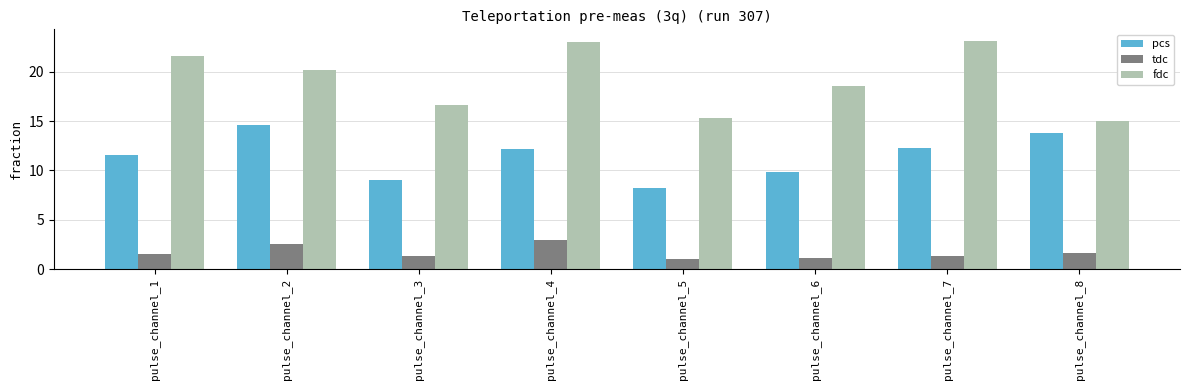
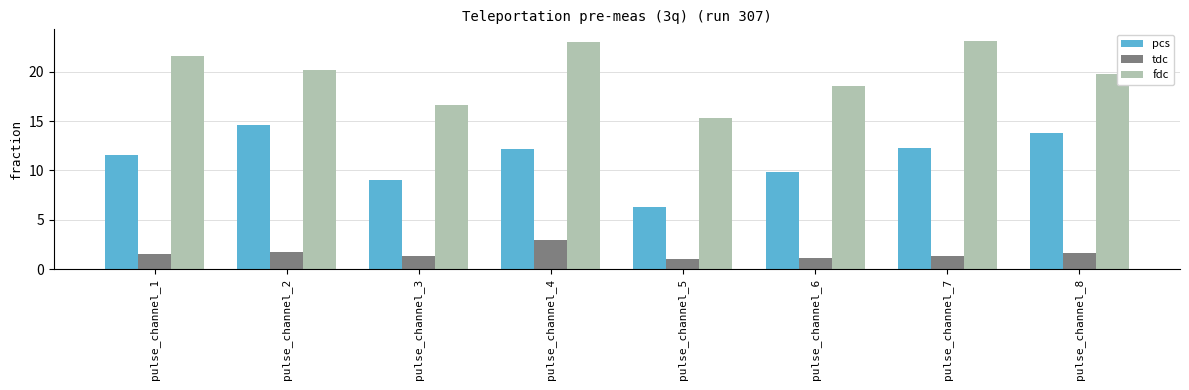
tdc, pulse_channel_2: 3 -> 2
pcs, pulse_channel_5: 8 -> 6
fdc, pulse_channel_8: 15 -> 20
